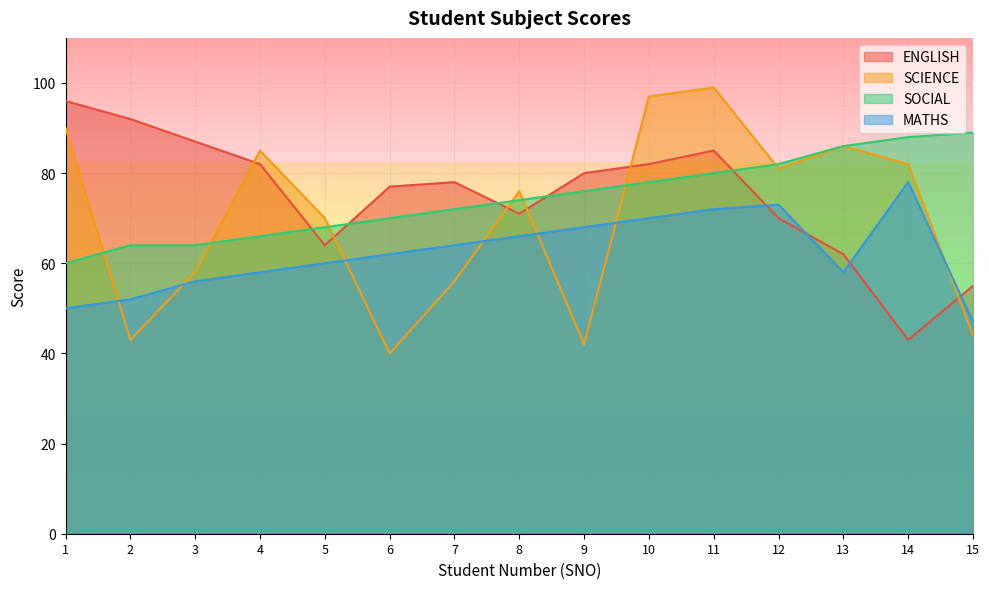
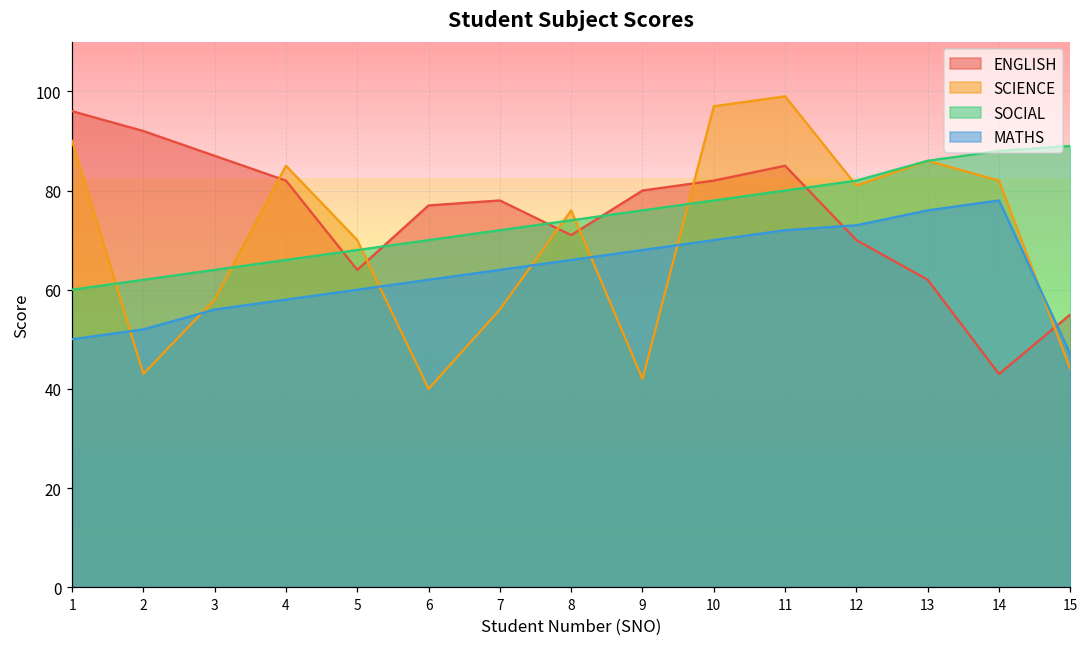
SOCIAL, 2: 64 -> 62
MATHS, 13: 58 -> 76
